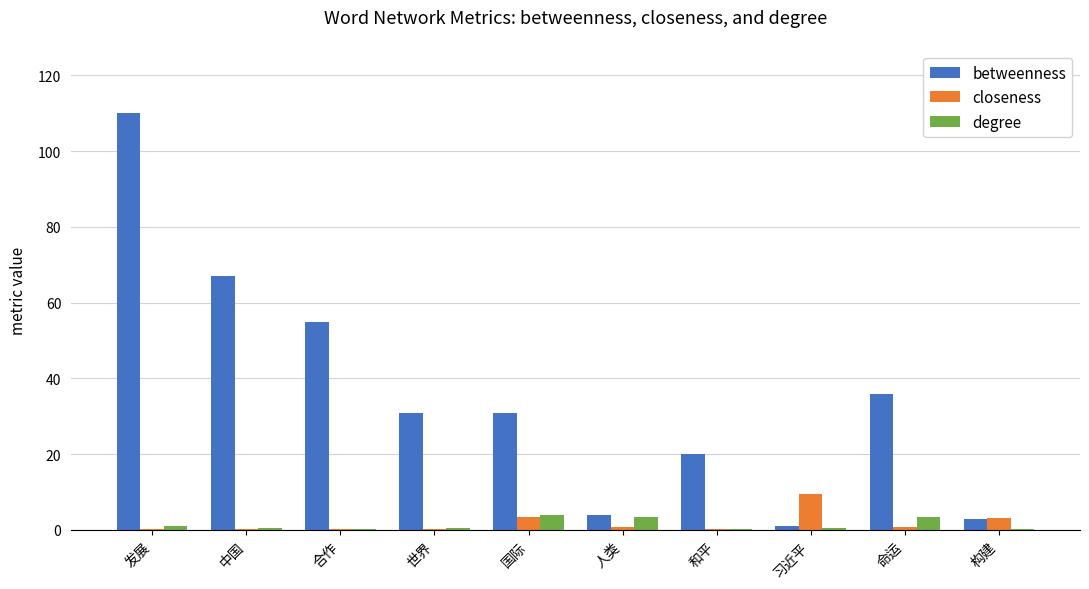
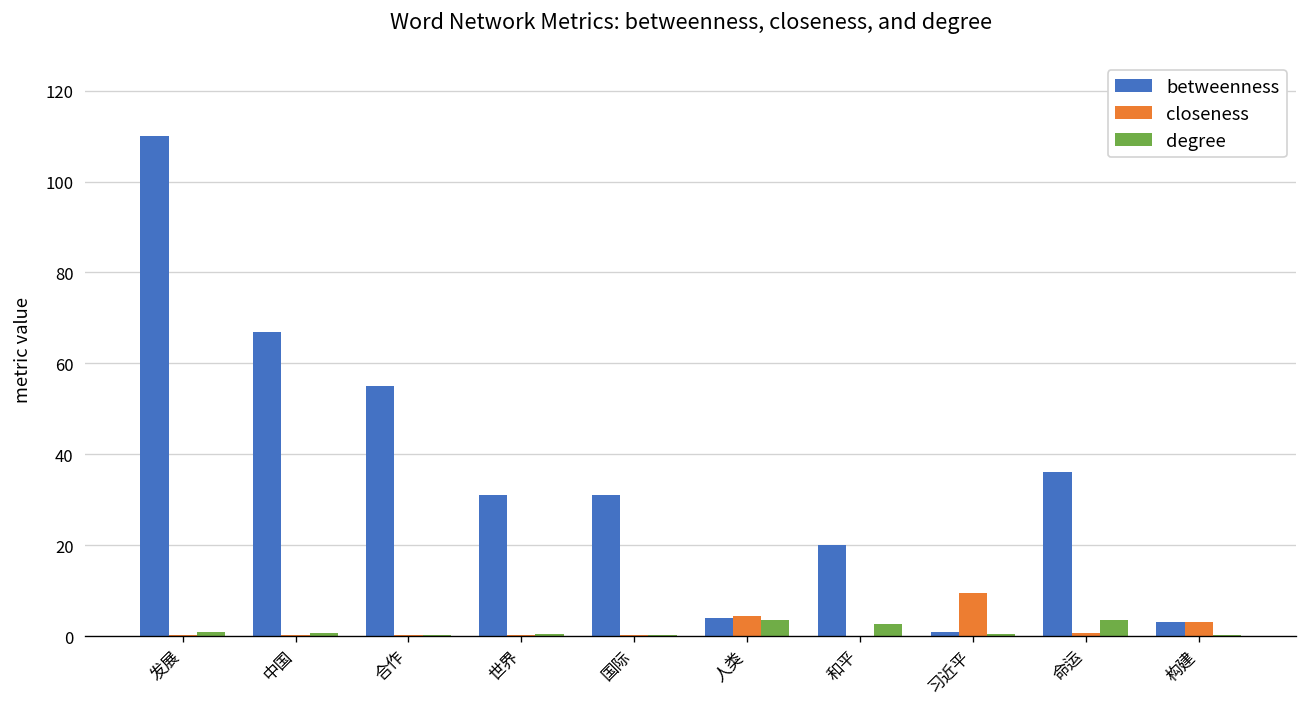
closeness, 国际: 3 -> 0
degree, 国际: 4 -> 0
closeness, 人类: 1 -> 5
degree, 和平: 0 -> 3
